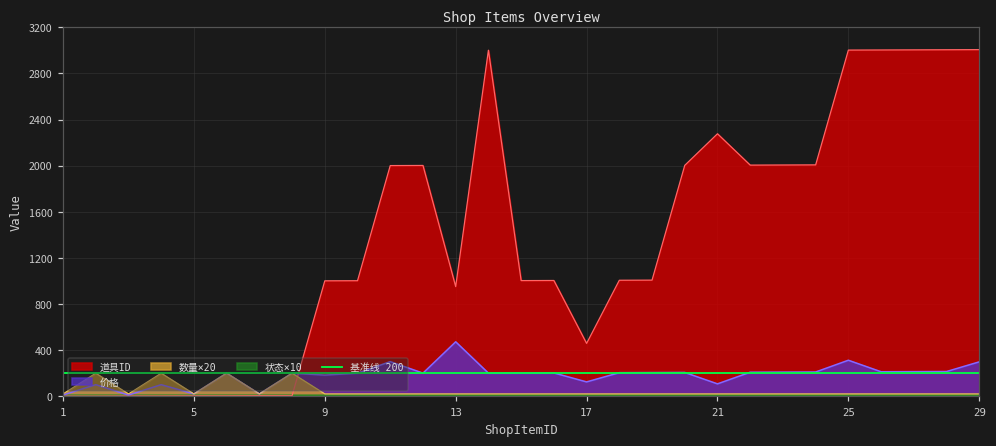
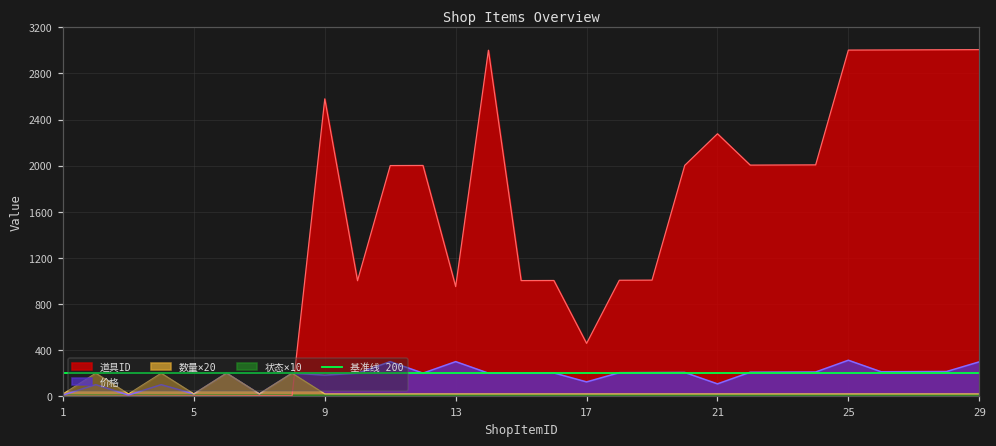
道具ID, 9: 1000 -> 2580
价格, 13: 470 -> 300
